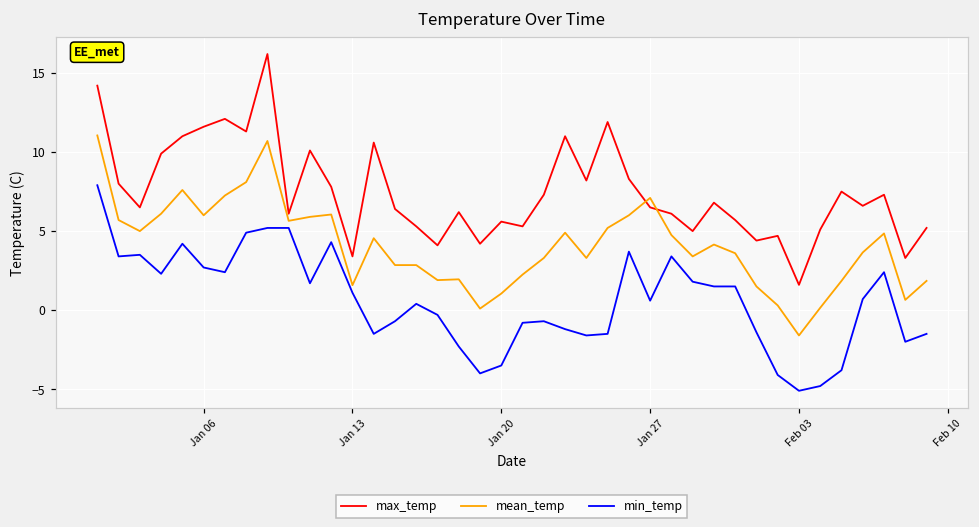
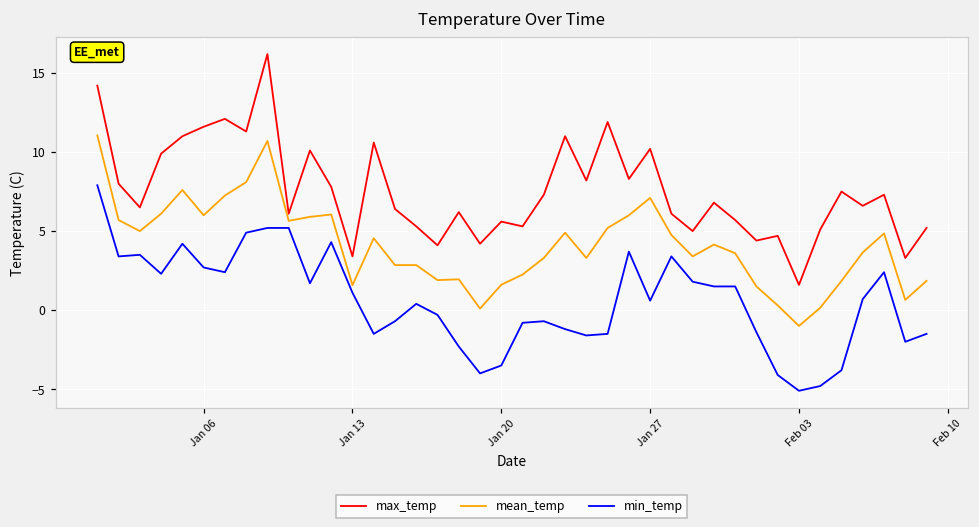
mean_temp, Jan 20: 1.1 -> 1.6
max_temp, Jan 27: 6.5 -> 10.2
mean_temp, Feb 03: -1.6 -> -1.0
